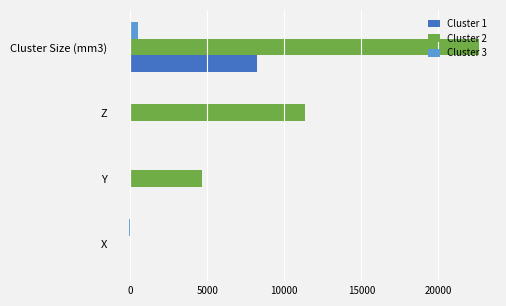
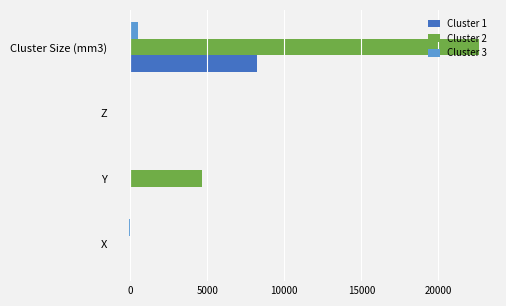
Cluster 2, Z: 11400 -> 0
